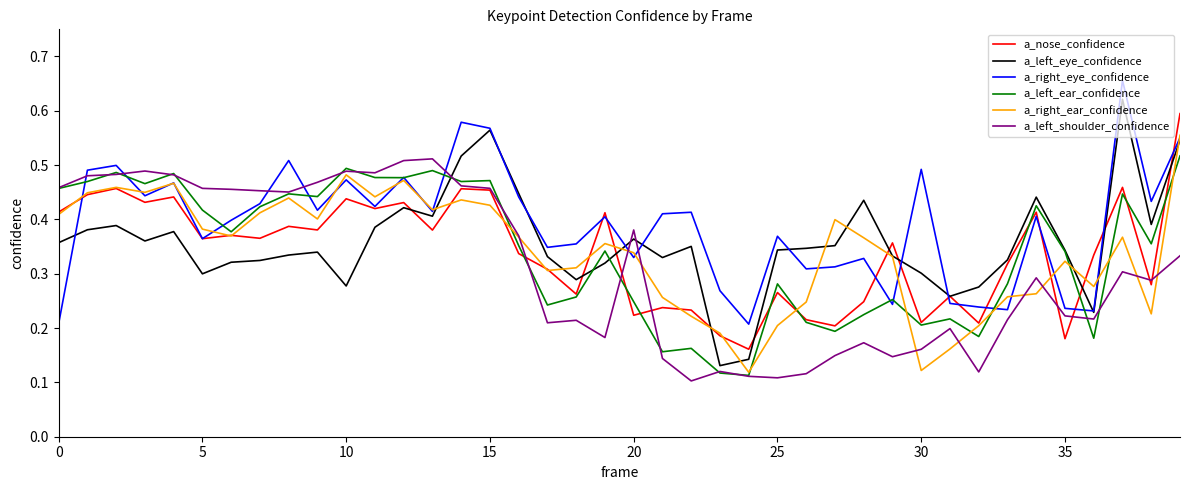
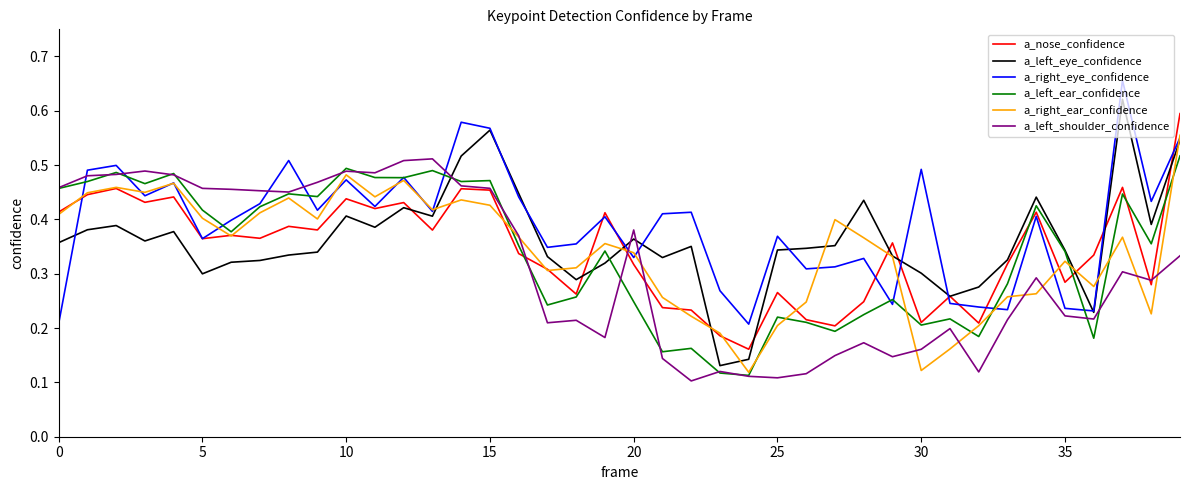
a_right_ear_confidence, 5: 0.38 -> 0.40
a_left_eye_confidence, 10: 0.28 -> 0.41
a_nose_confidence, 20: 0.22 -> 0.32
a_left_ear_confidence, 25: 0.28 -> 0.22
a_nose_confidence, 35: 0.18 -> 0.28
